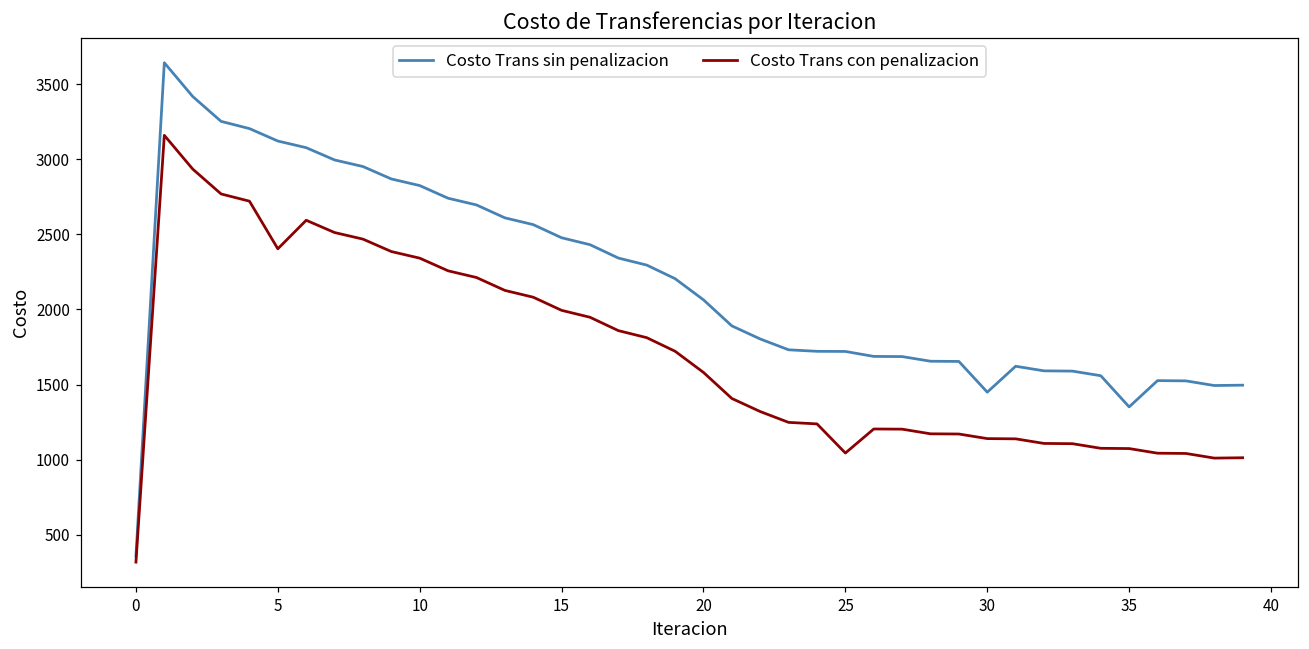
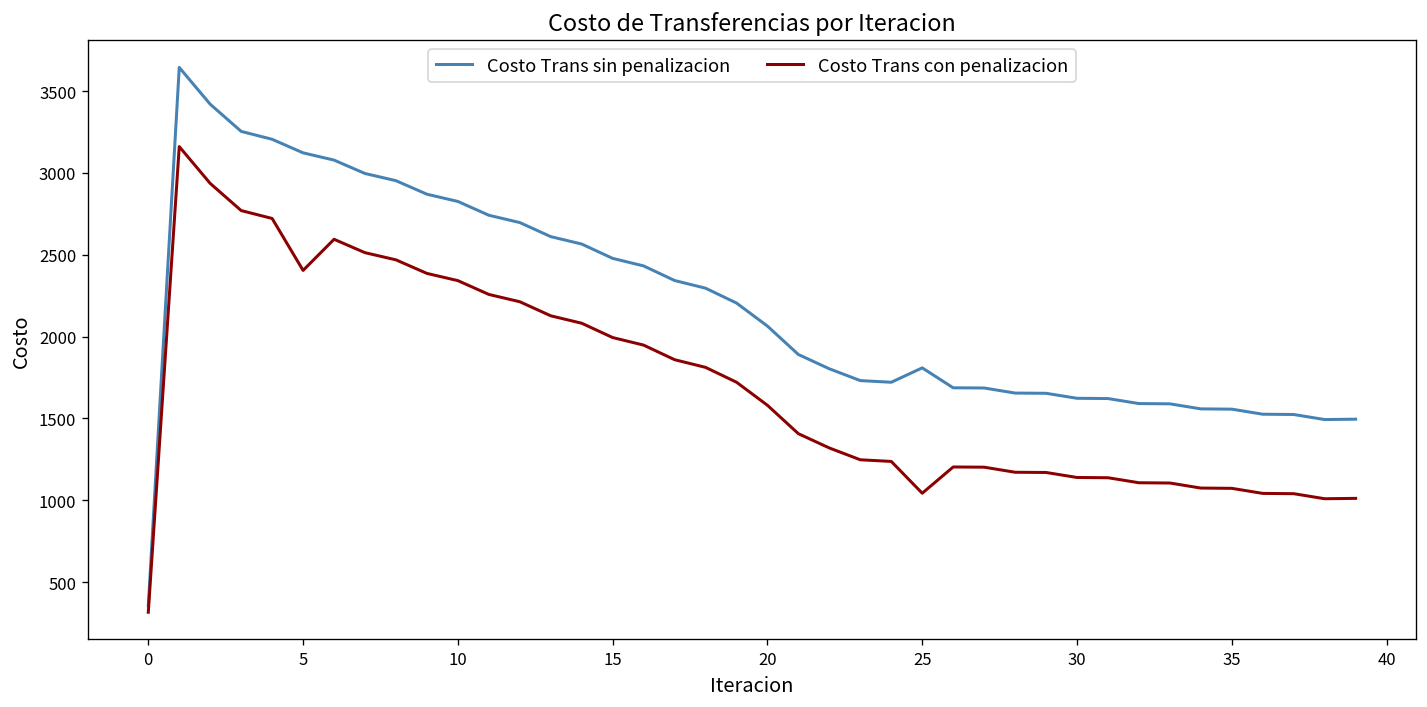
Costo Trans sin penalizacion, 25: 1720 -> 1810
Costo Trans sin penalizacion, 30: 1450 -> 1620
Costo Trans sin penalizacion, 35: 1350 -> 1560
